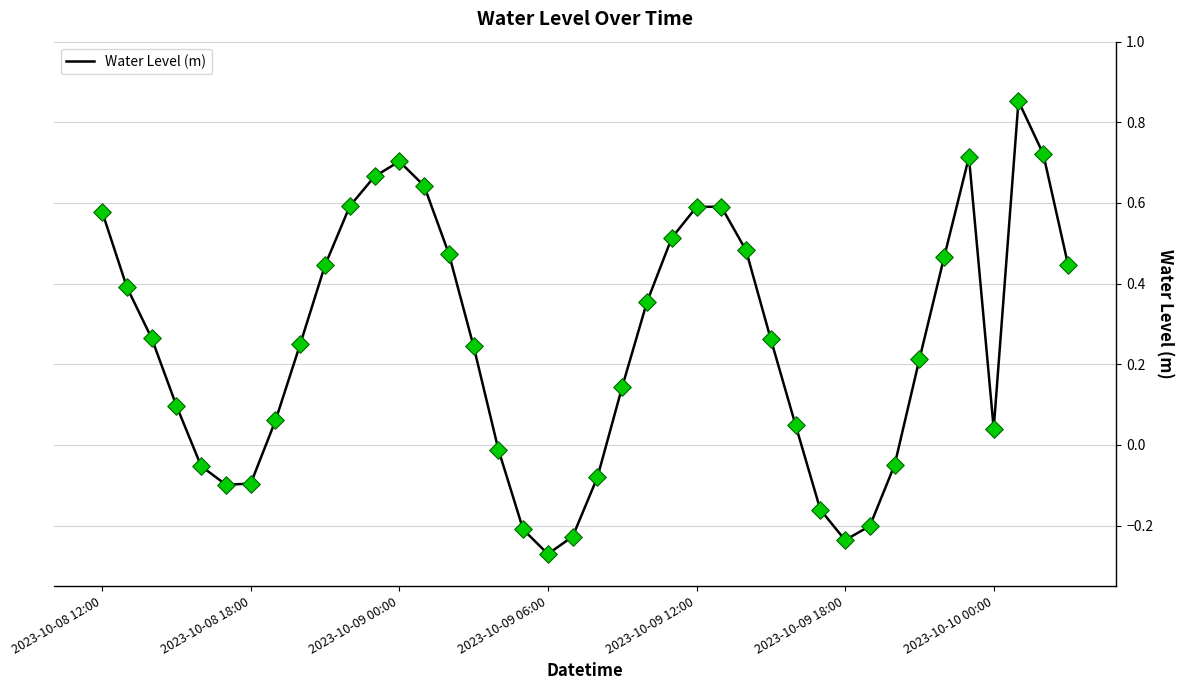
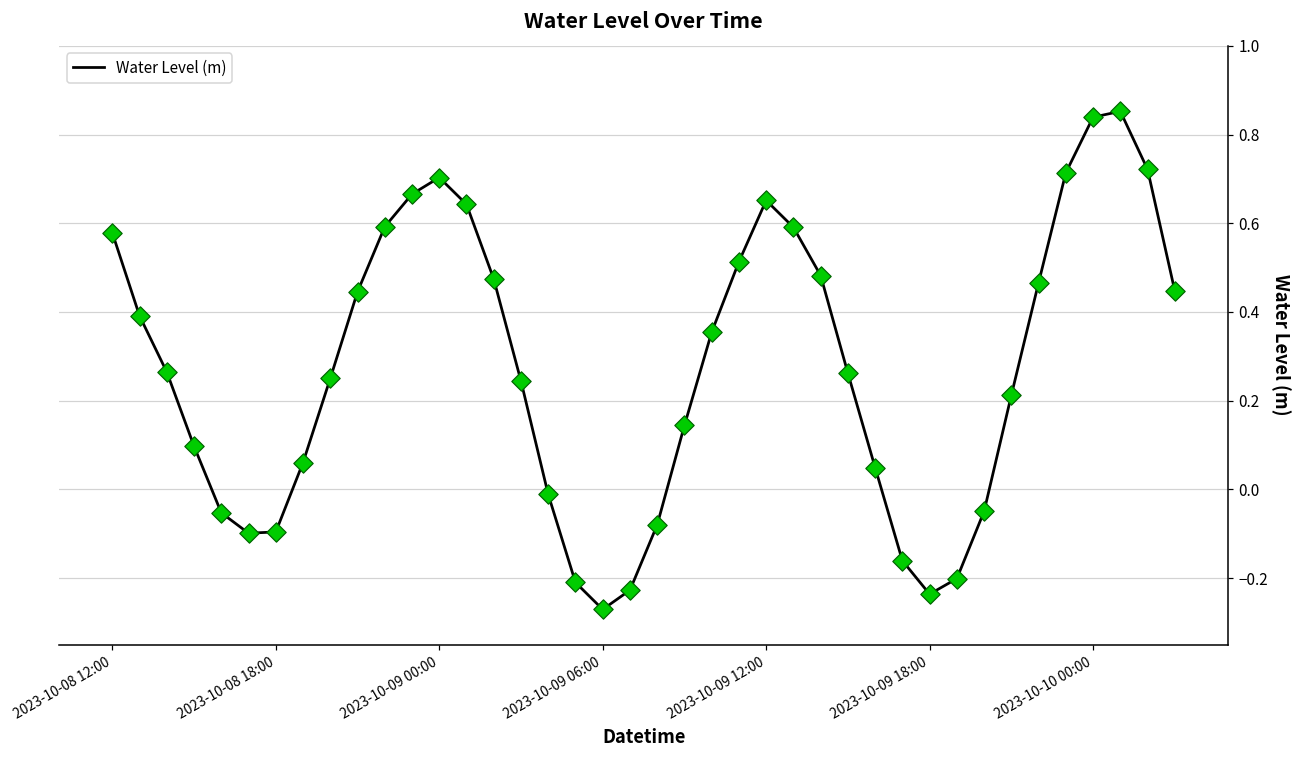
2023-10-09 12:00: 0.59 -> 0.65
2023-10-10 00:00: 0.04 -> 0.84
